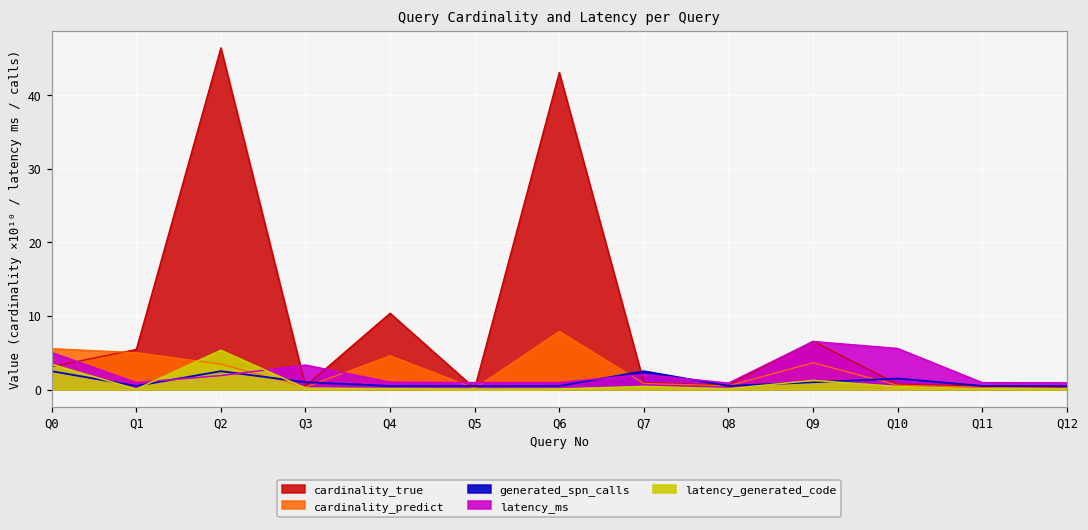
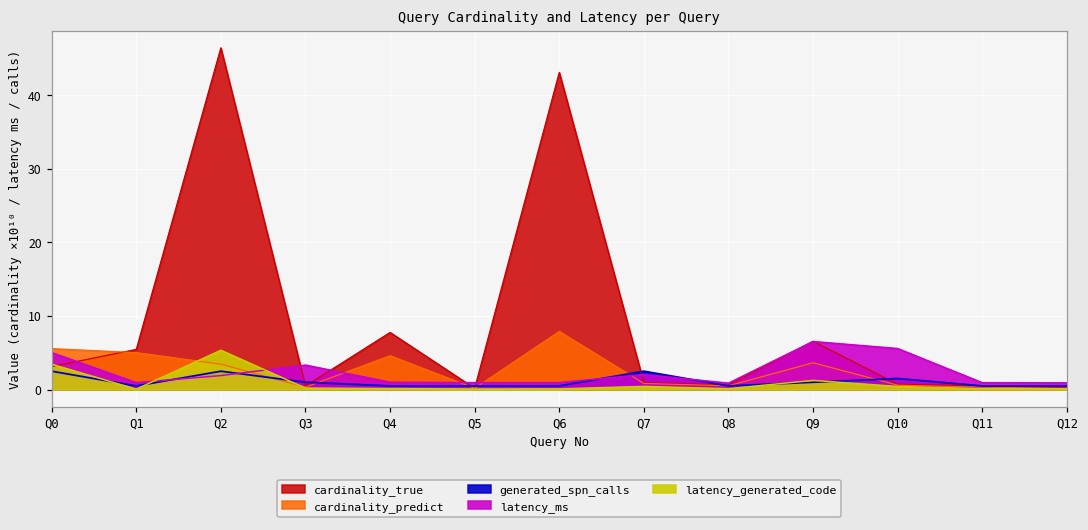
cardinality_true, Q4: 10 -> 8
